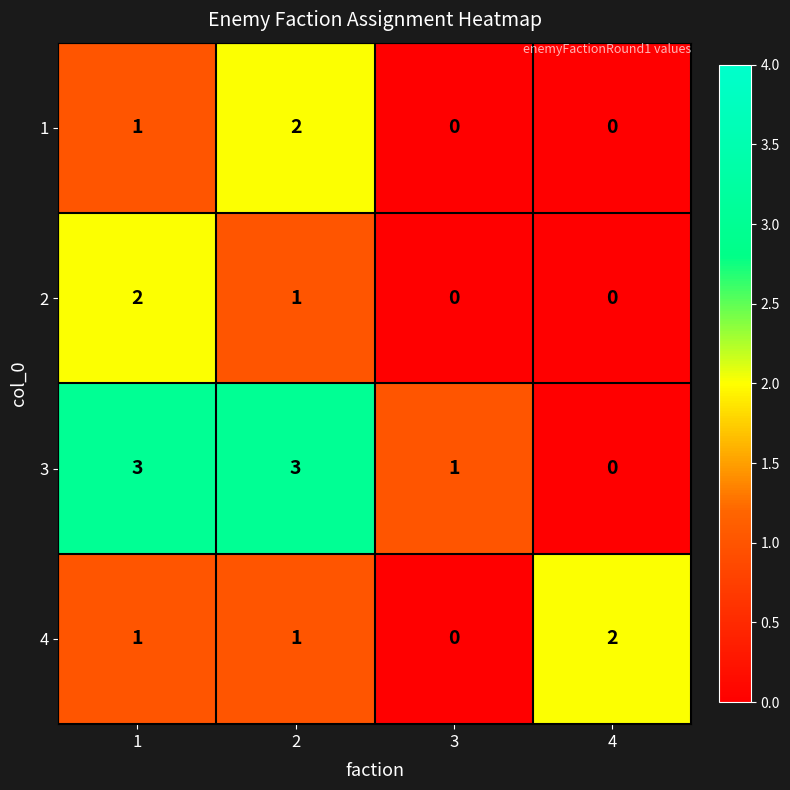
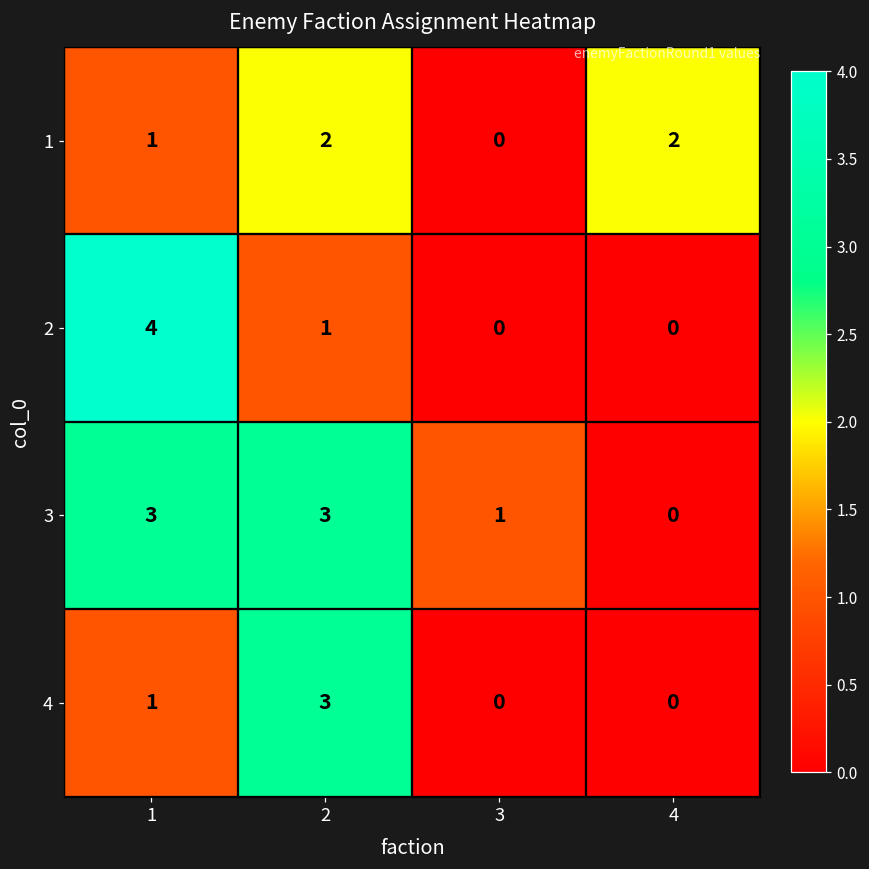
1, 4: 0 -> 2
2, 1: 2 -> 4
4, 2: 1 -> 3
4, 4: 2 -> 0
